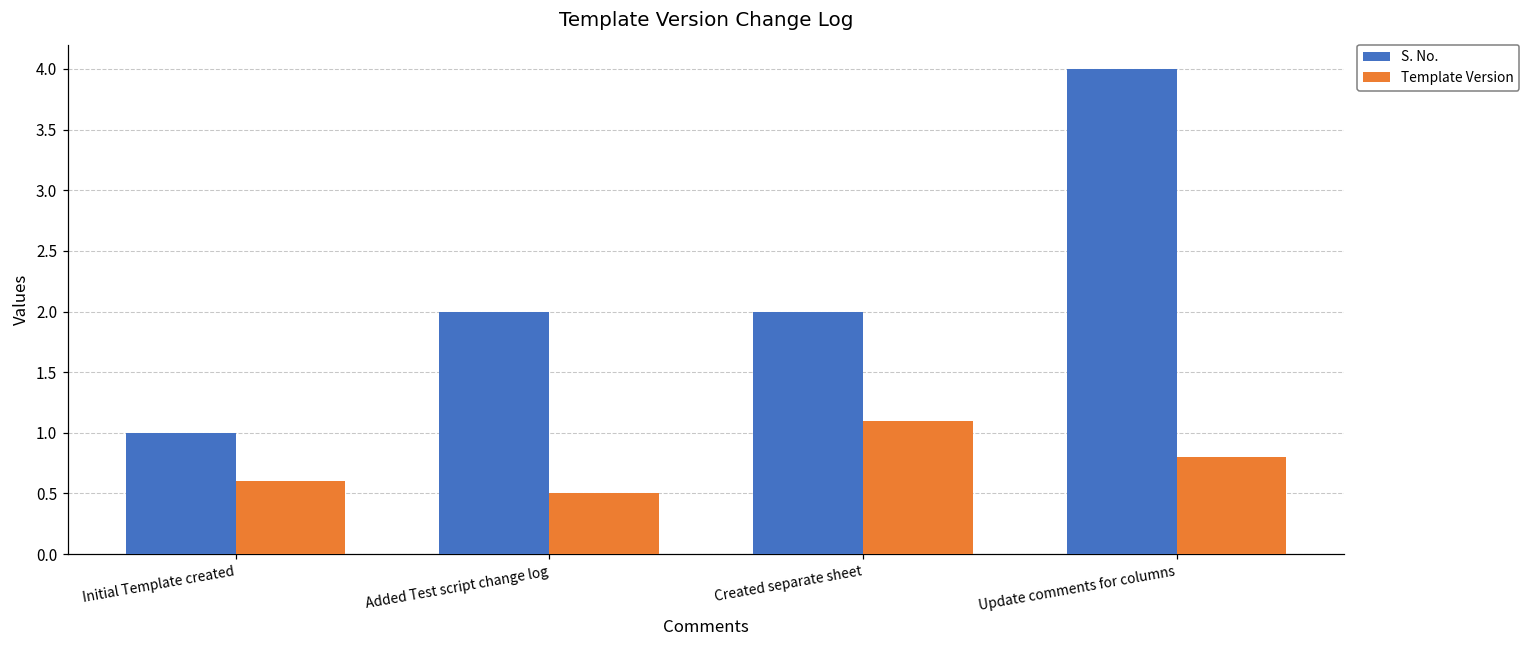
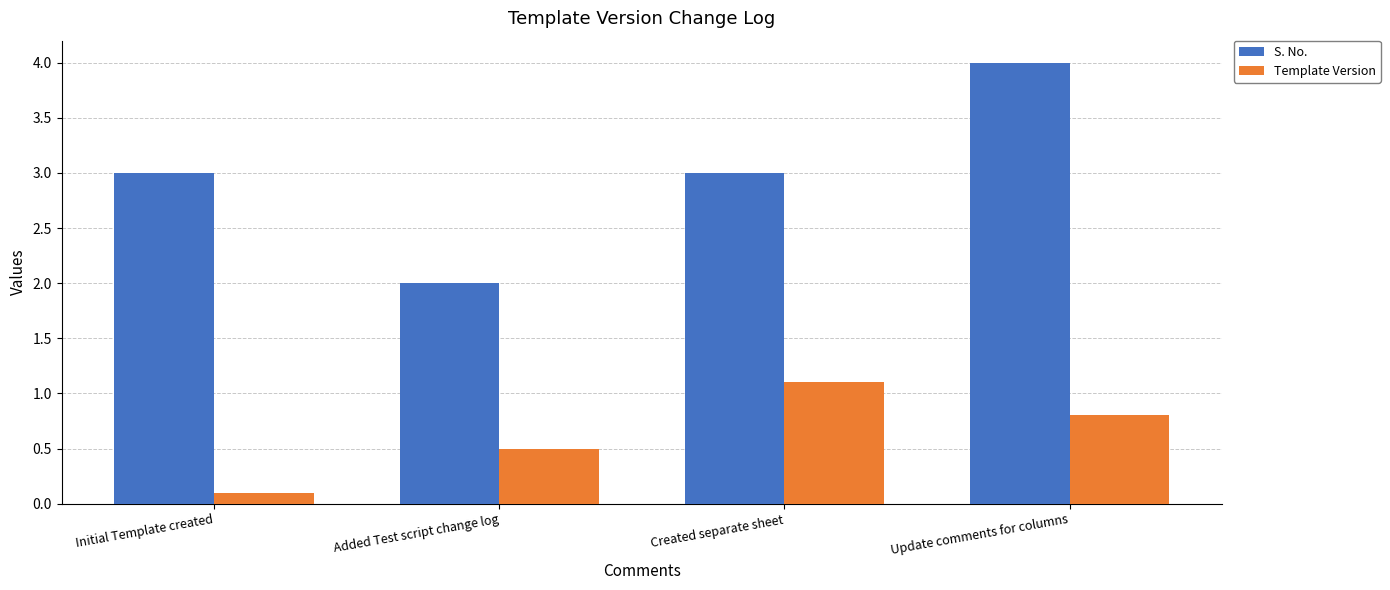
S. No., Initial Template created: 1 -> 3
Template Version, Initial Template created: 0.6 -> 0.1
S. No., Created separate sheet: 2 -> 3
